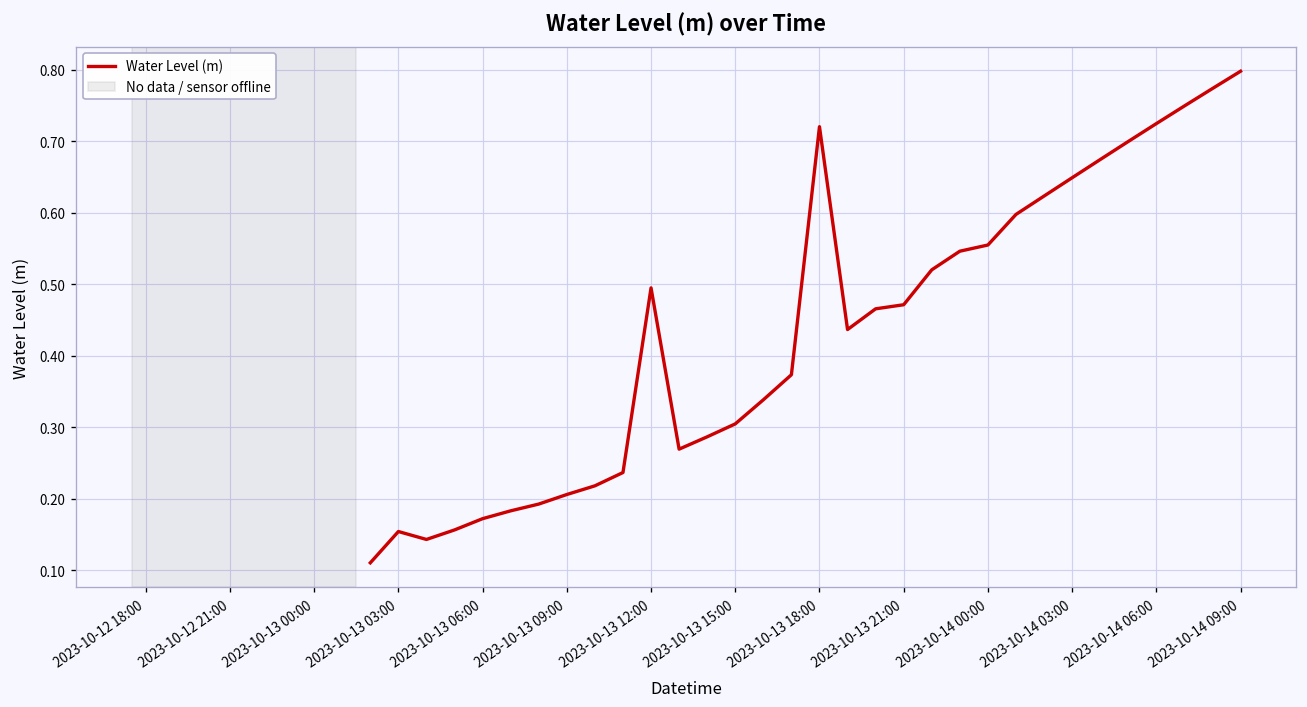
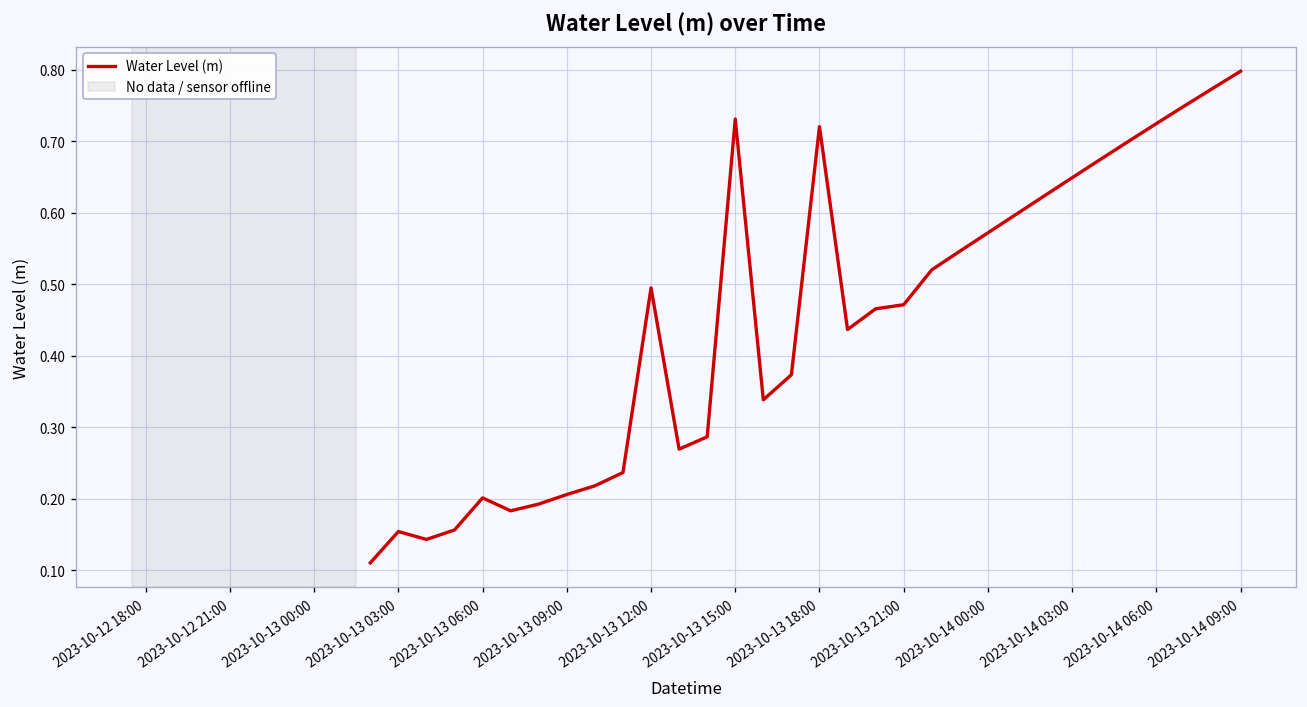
2023-10-13 06:00: 0.17 -> 0.20
2023-10-13 15:00: 0.30 -> 0.73
2023-10-14 00:00: 0.55 -> 0.57
